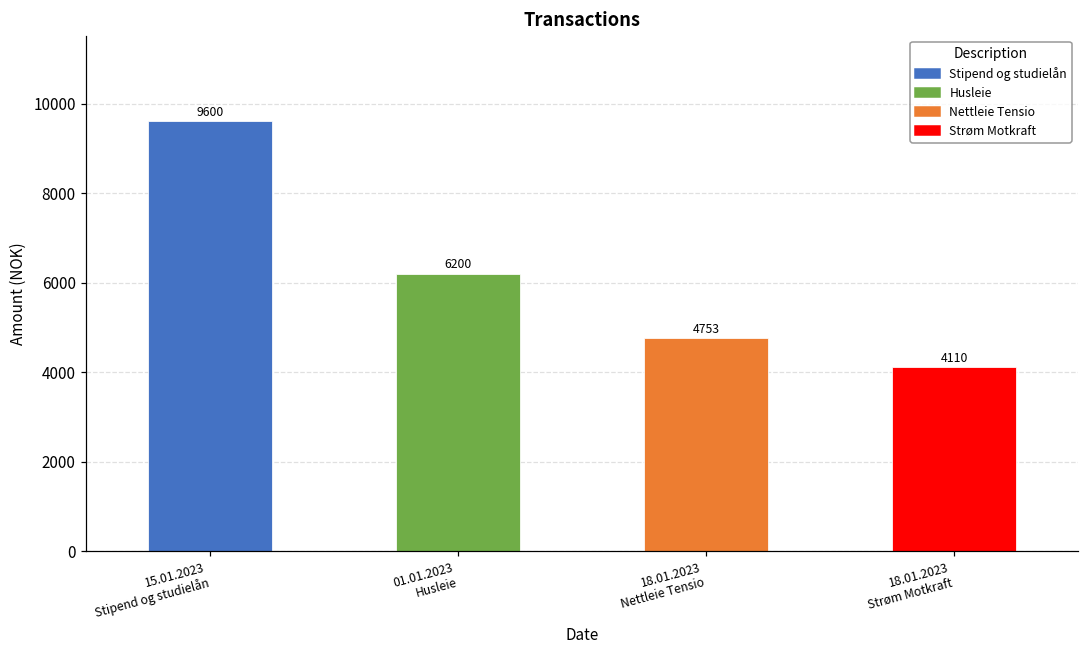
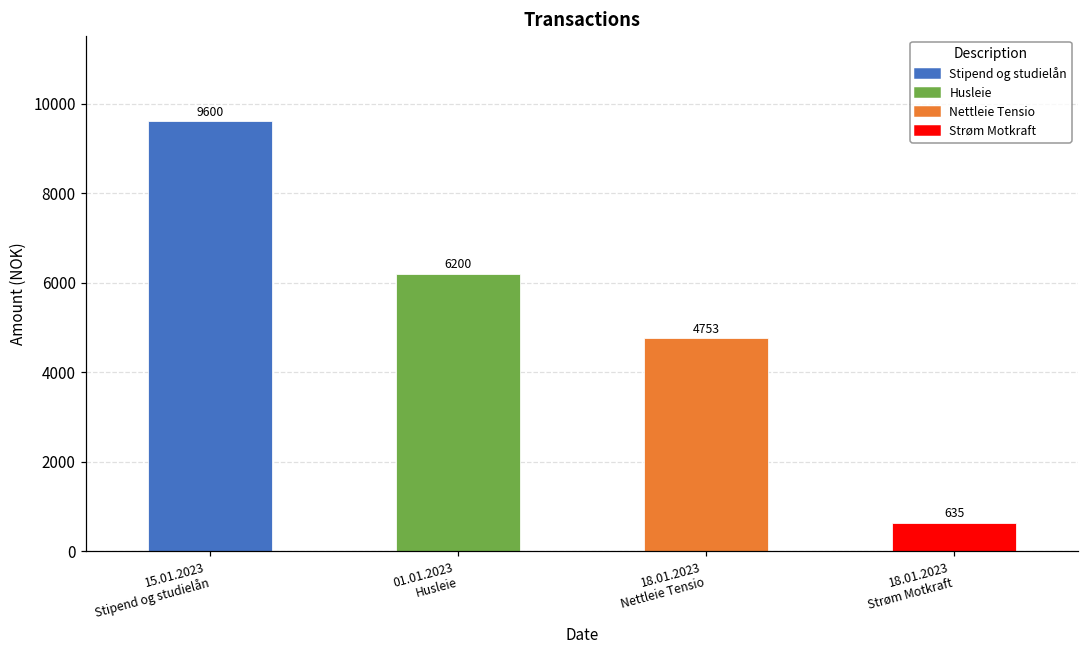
18.01.2023 Strøm Motkraft: 4110 -> 635
